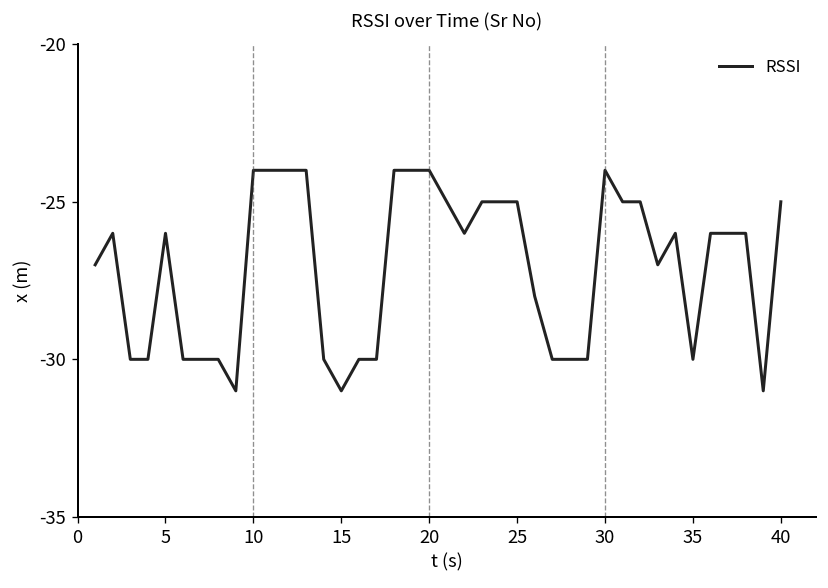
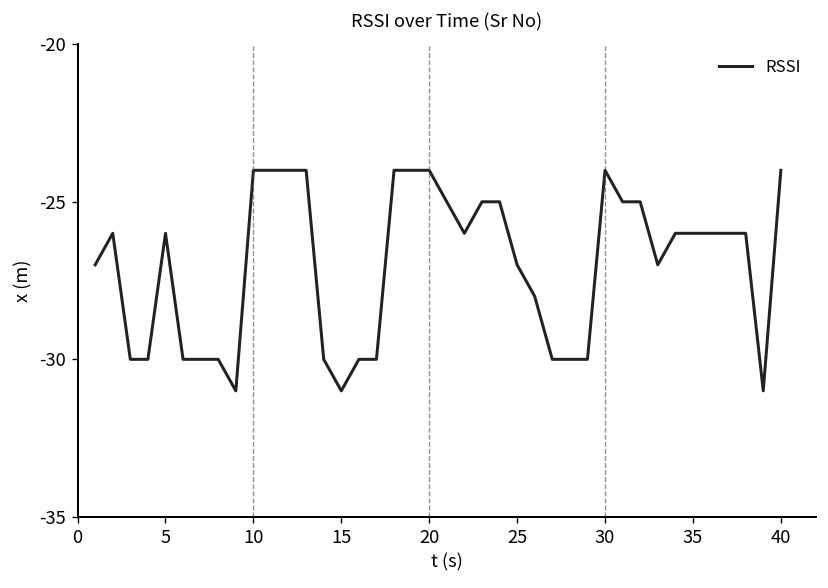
25: -25 -> -27
35: -30 -> -26
40: -25 -> -24
